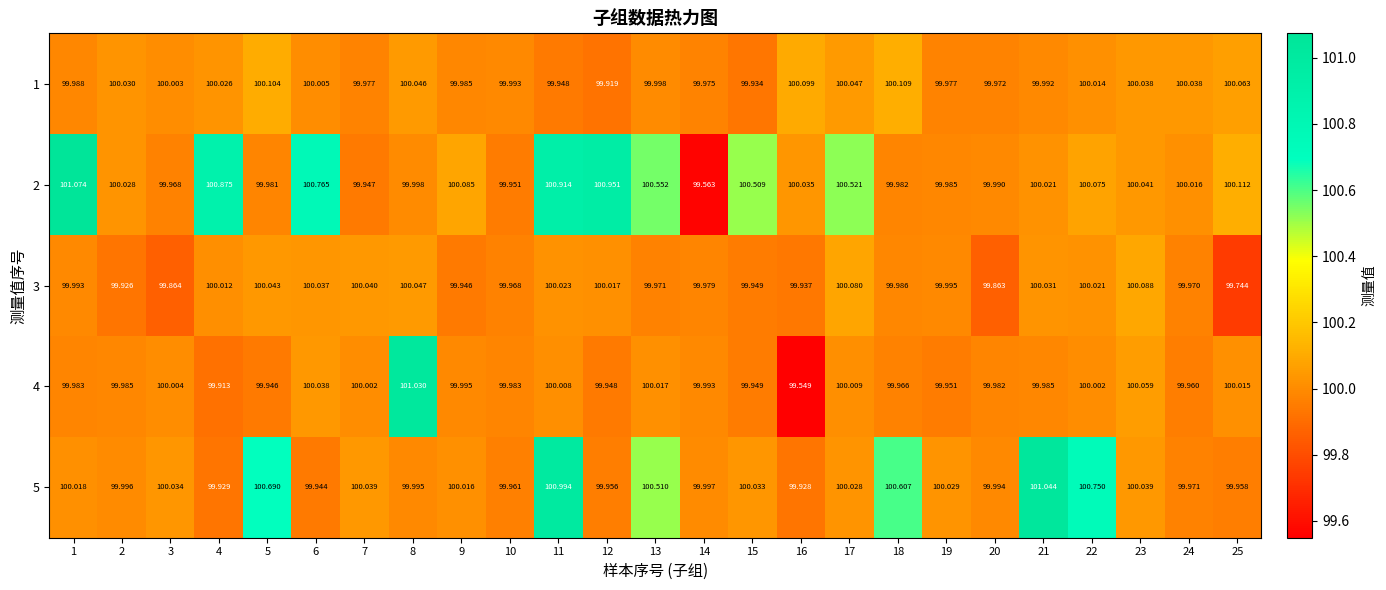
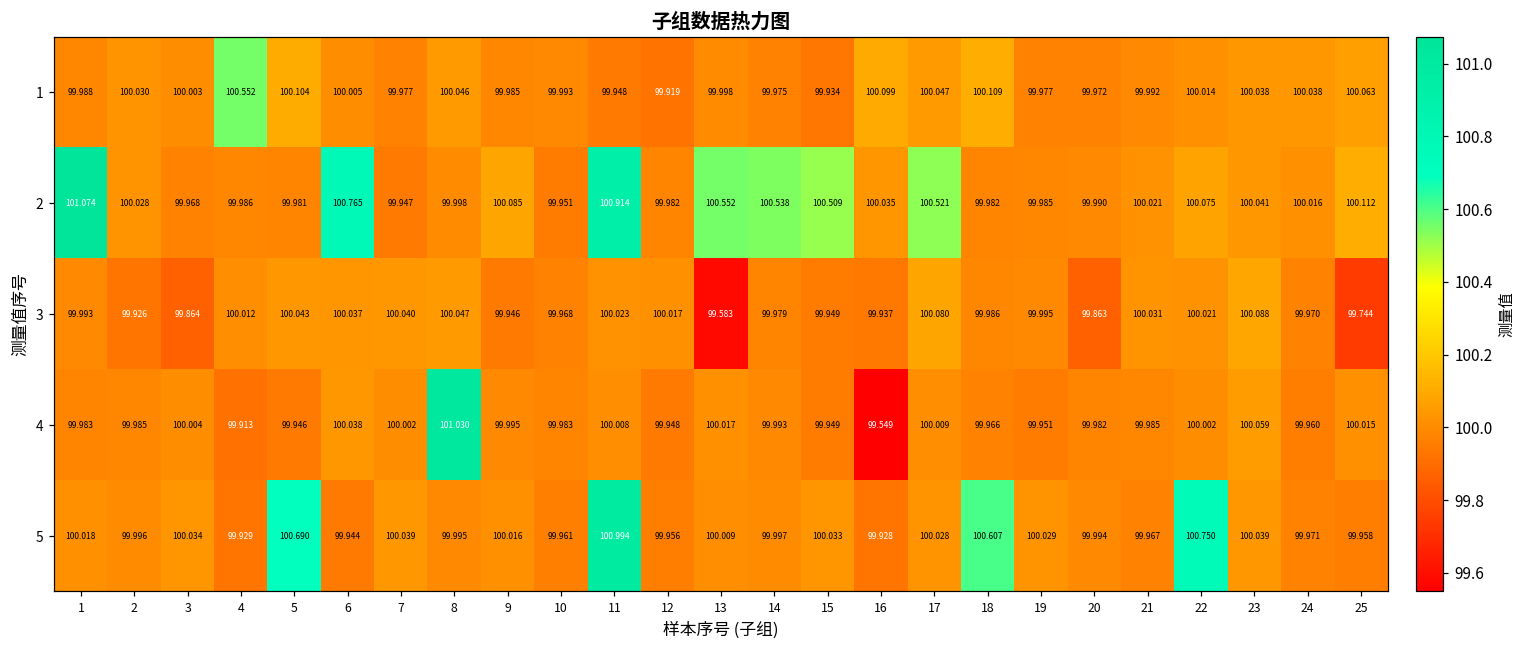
1, 4: 100.026 -> 100.552
2, 4: 100.875 -> 99.986
2, 12: 100.951 -> 99.982
2, 14: 99.563 -> 100.538
3, 13: 99.971 -> 99.583
5, 13: 100.510 -> 100.009
5, 21: 101.044 -> 99.967
